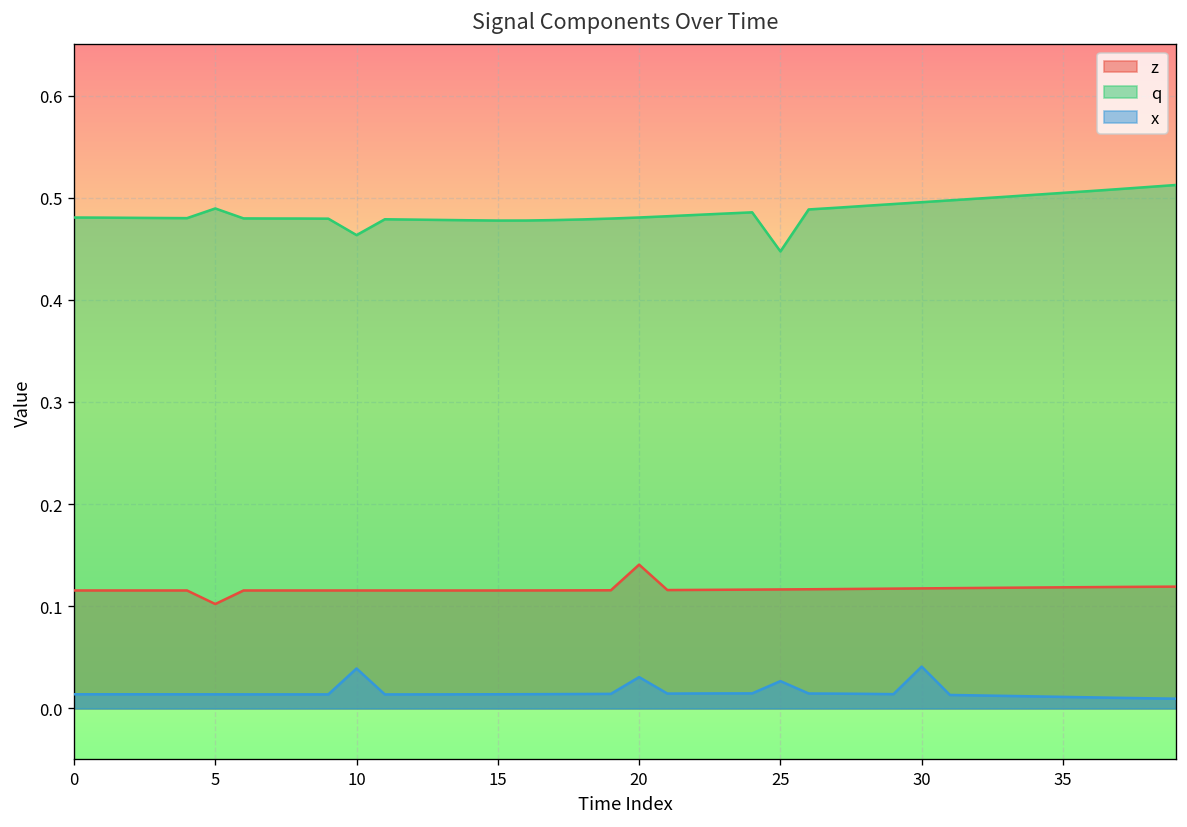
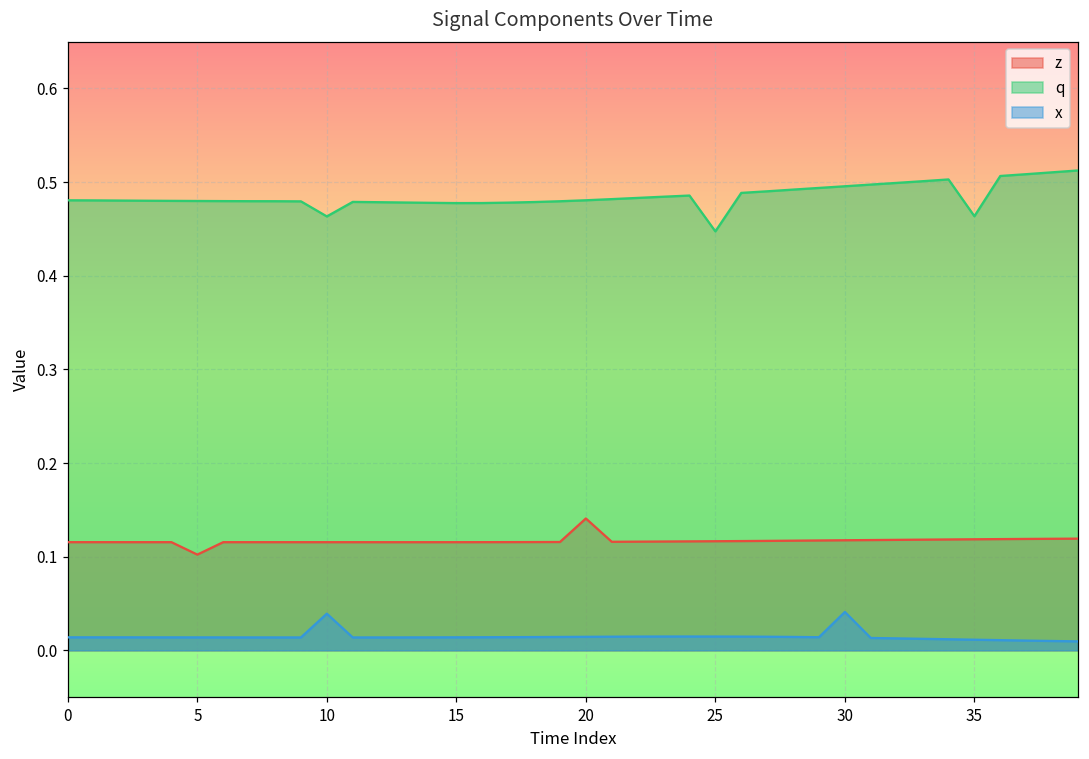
q, 5: 0.49 -> 0.48
x, 20: 0.03 -> 0.01
x, 25: 0.03 -> 0.01
q, 35: 0.50 -> 0.46
